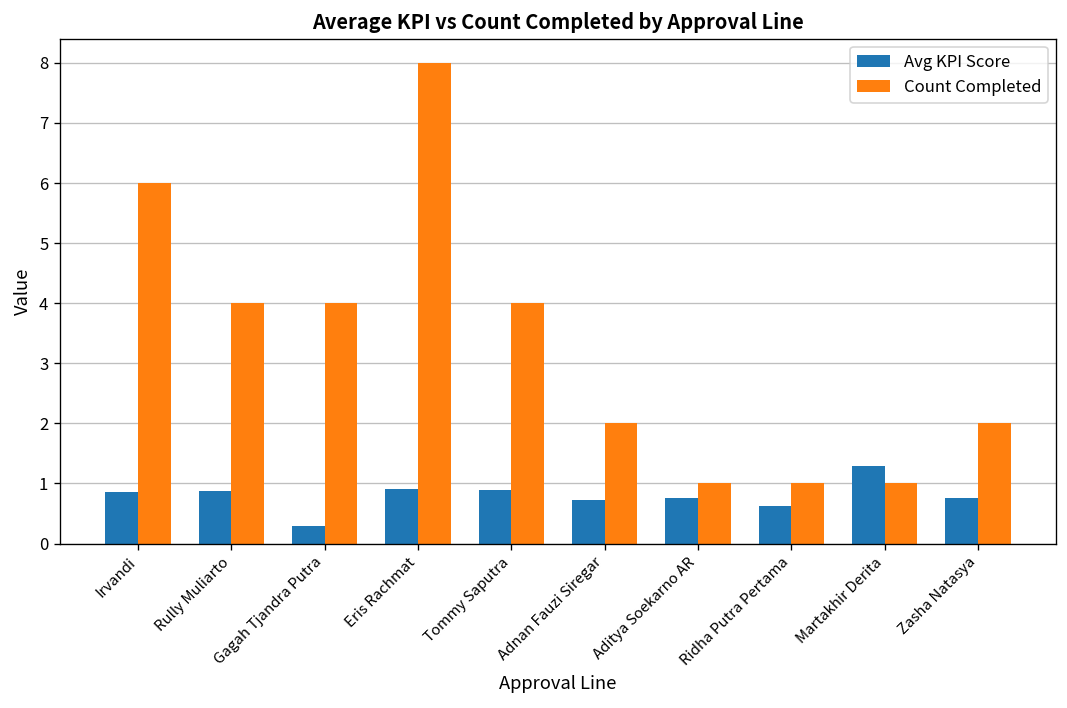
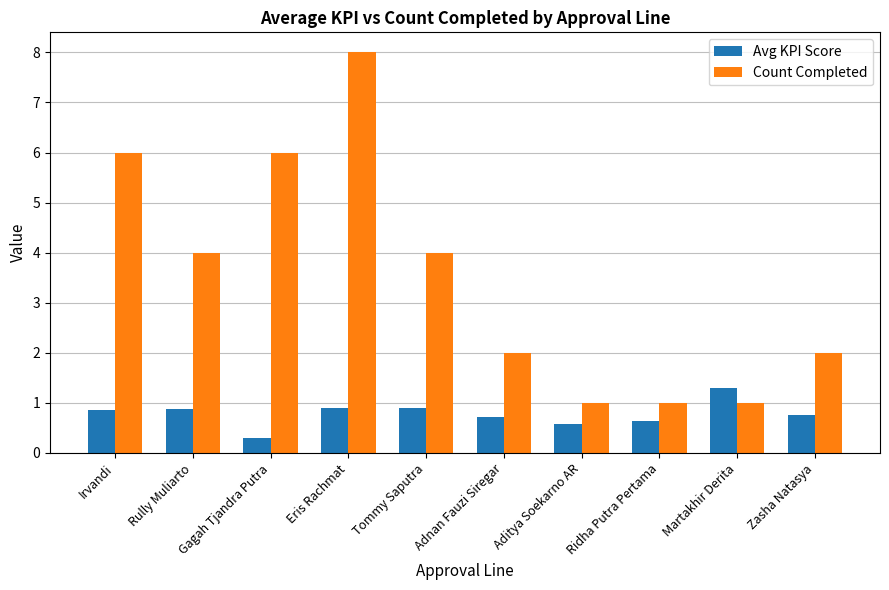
Count Completed, Gagah Tjandra Putra: 4 -> 6
Avg KPI Score, Aditya Soekarno AR: 0.8 -> 0.6
